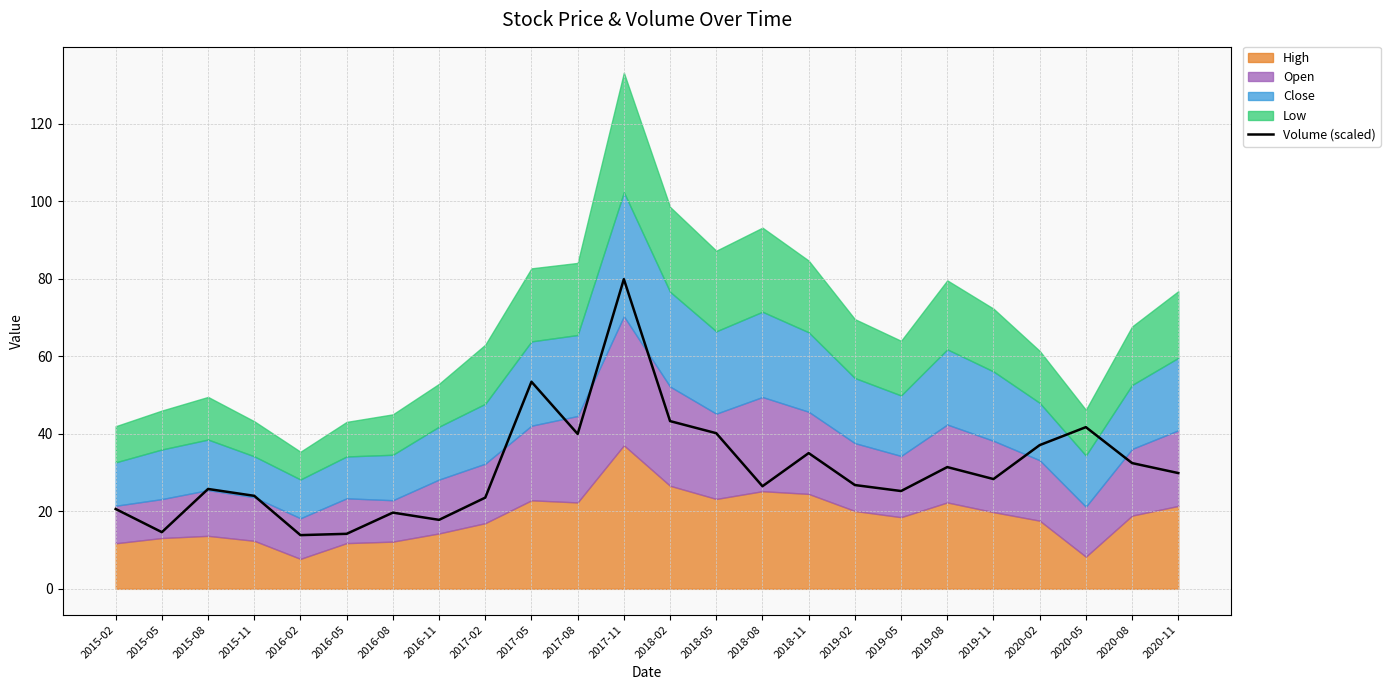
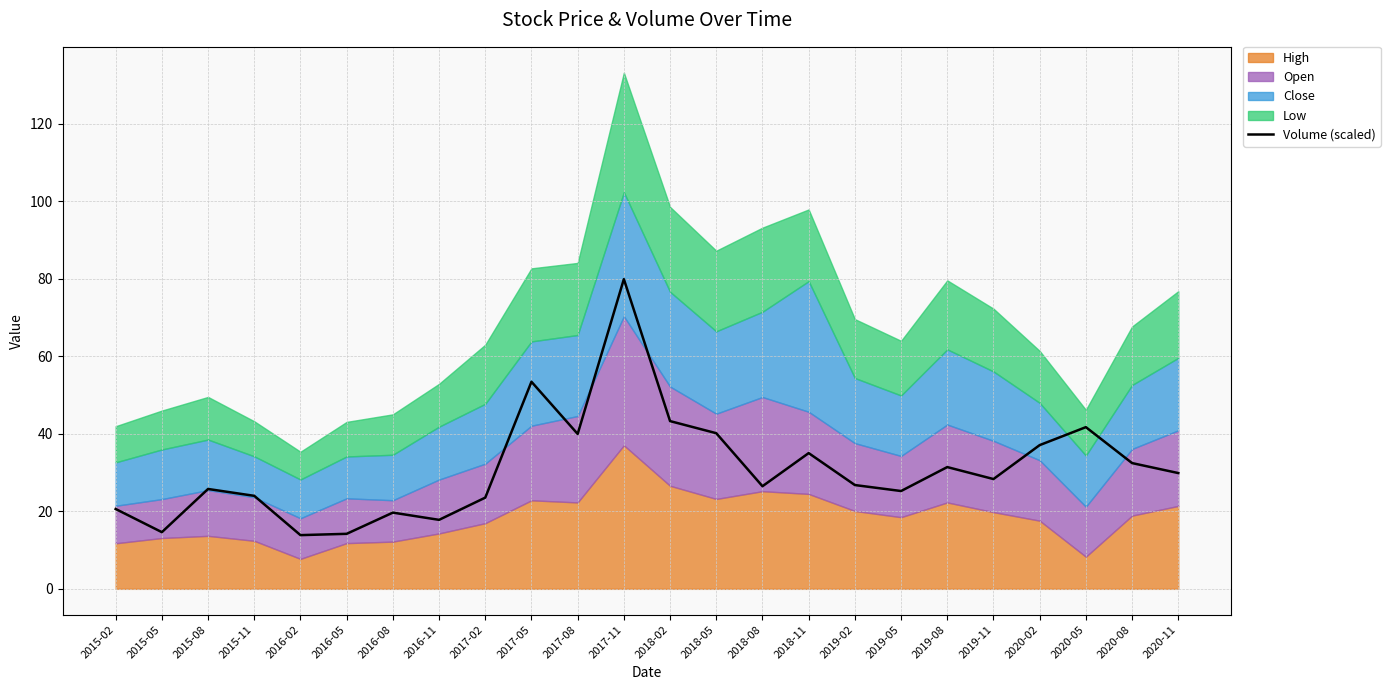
Close, 2018-11: 21 -> 34
